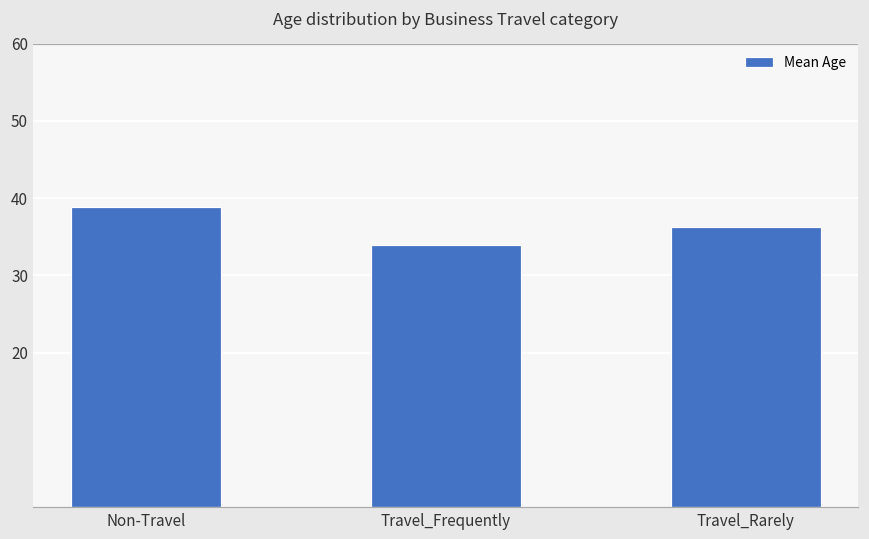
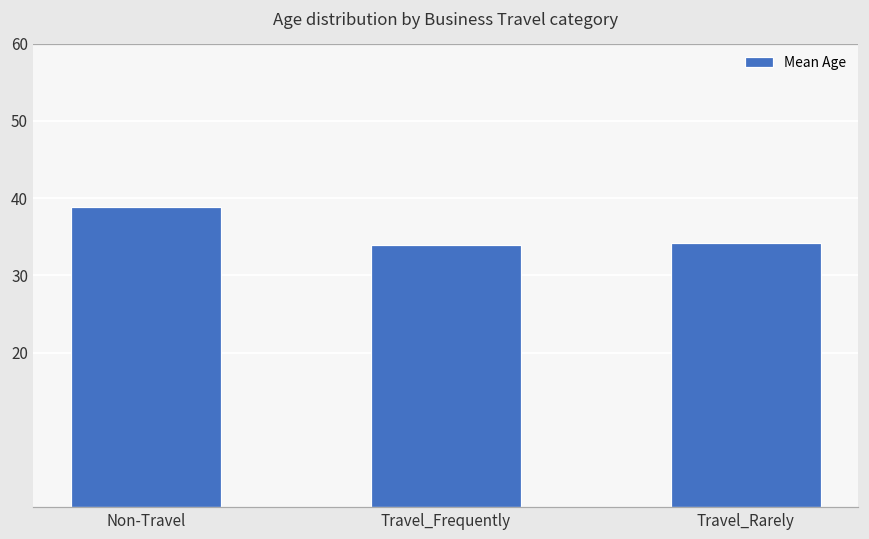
Travel_Rarely: 36 -> 34
